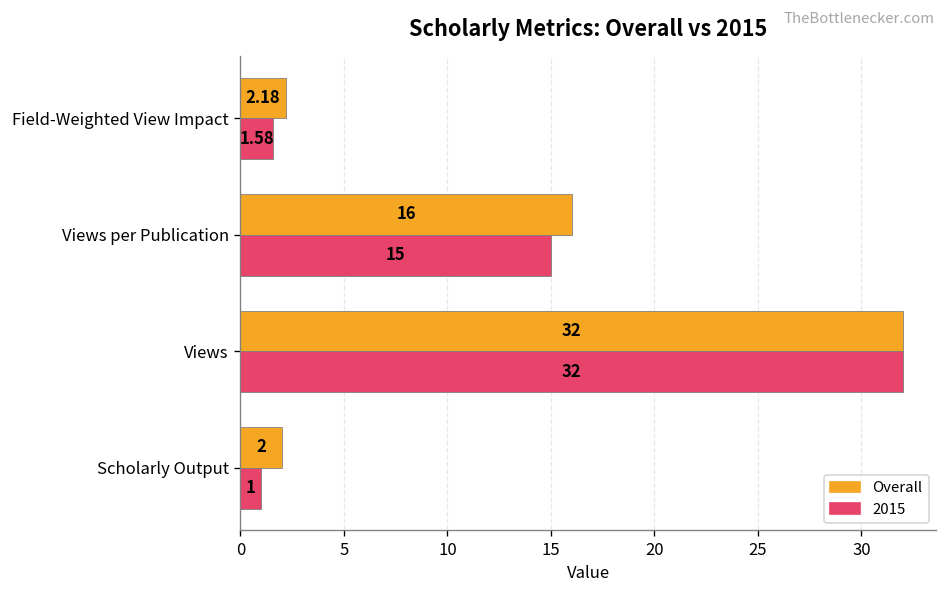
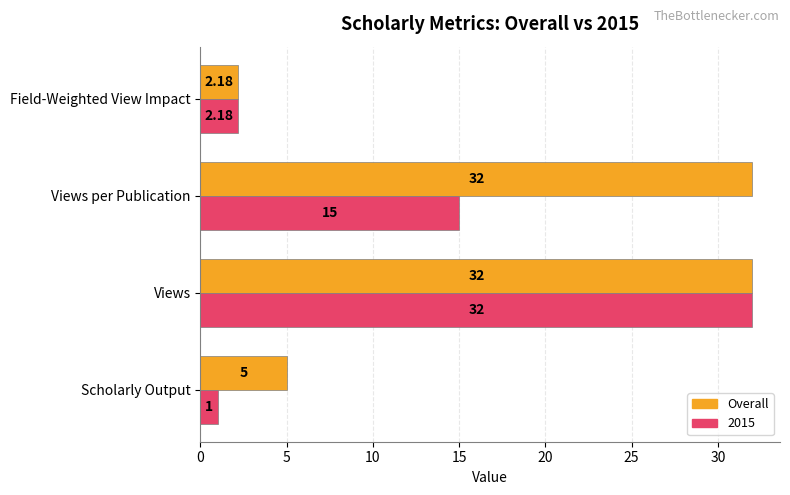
2015, Field-Weighted View Impact: 1.58 -> 2.18
Overall, Views per Publication: 16 -> 32
Overall, Scholarly Output: 2 -> 5
